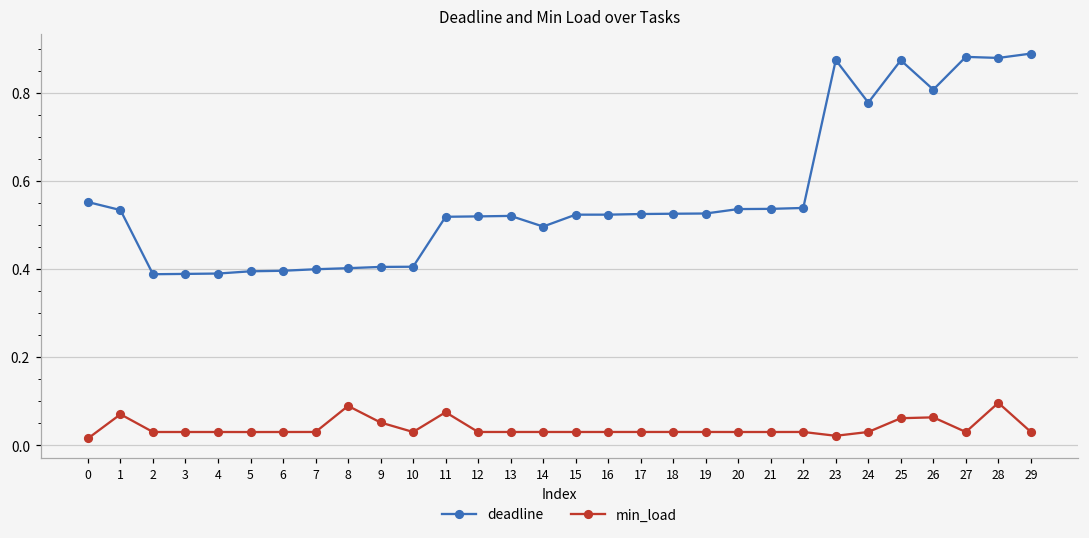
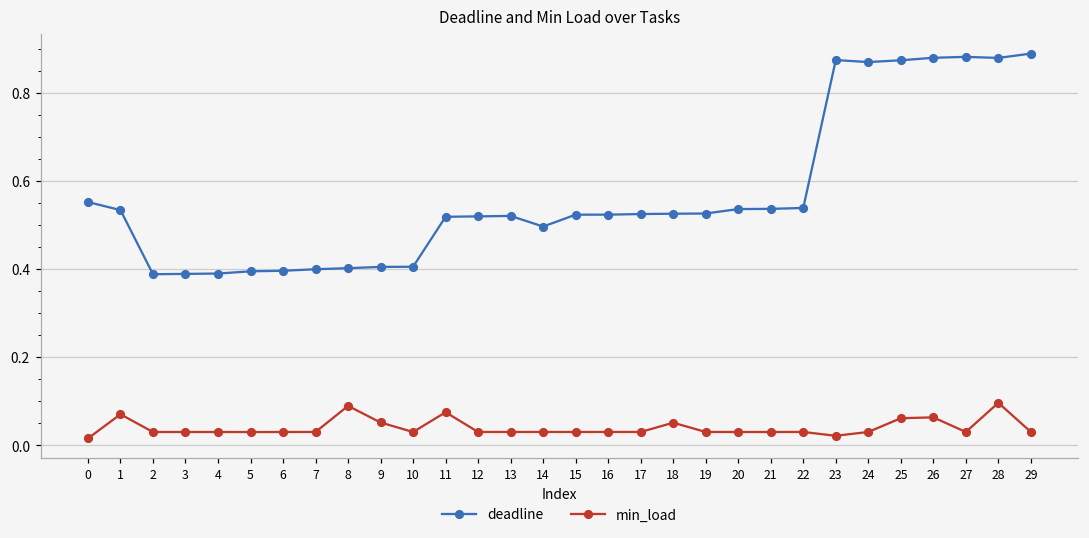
min_load, 18: 0.03 -> 0.05
deadline, 24: 0.78 -> 0.87
deadline, 26: 0.81 -> 0.88
